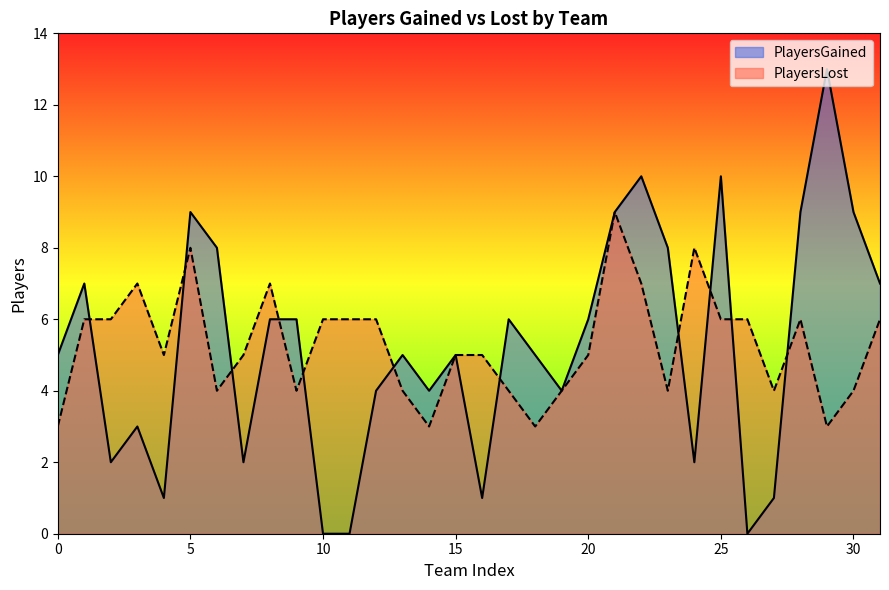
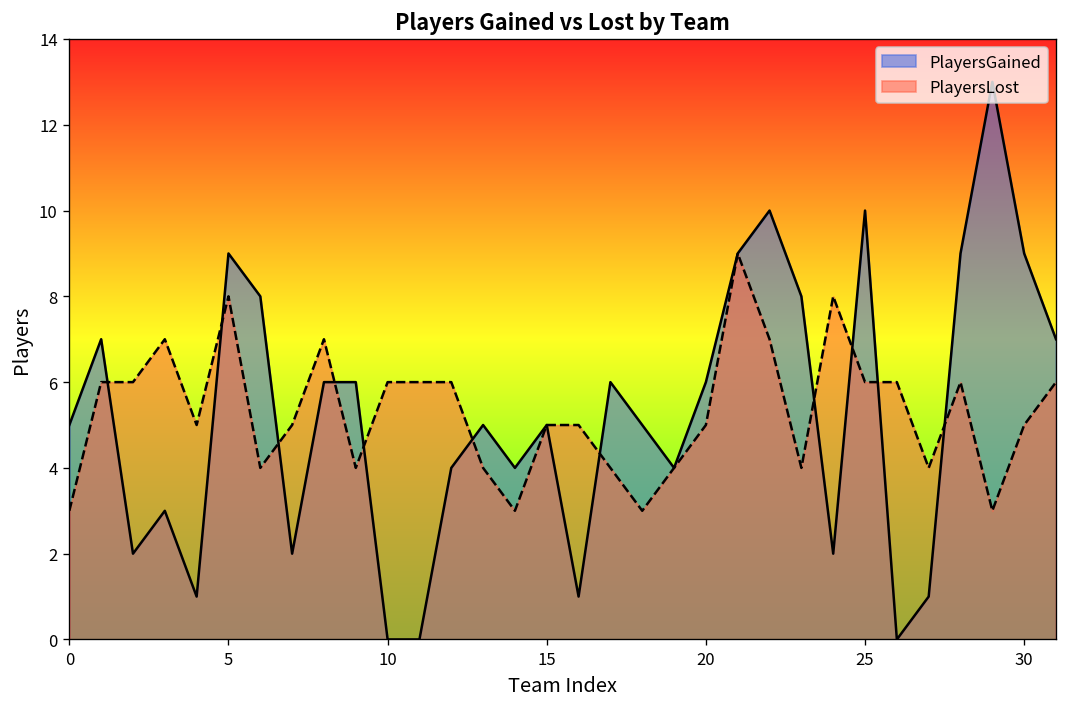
PlayersLost, 30: 4 -> 5
